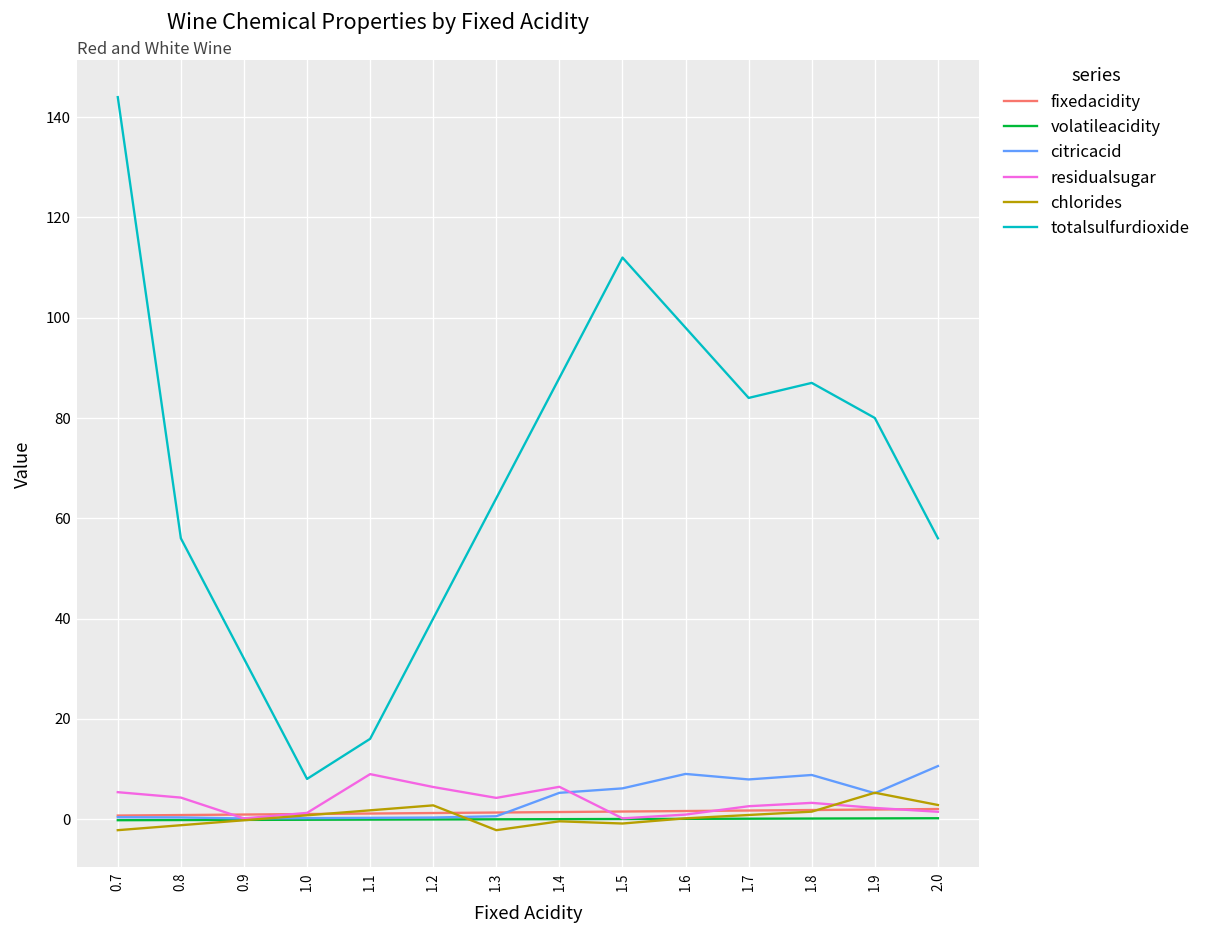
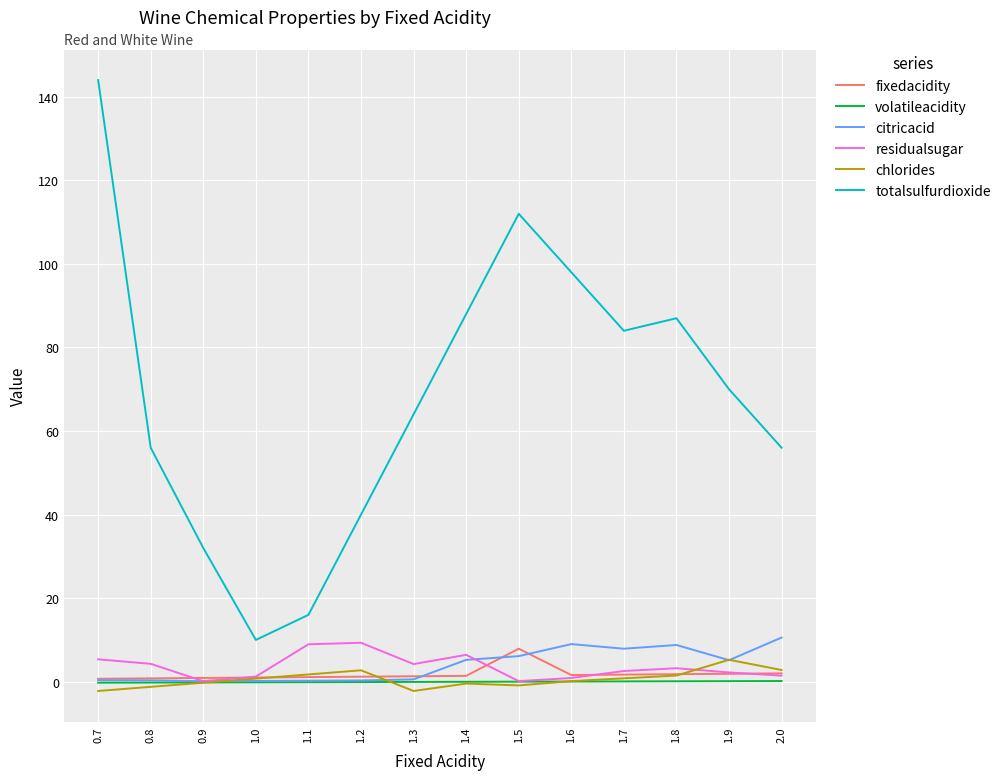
totalsulfurdioxide, 1.0: 8 -> 10
residualsugar, 1.2: 6 -> 9
fixedacidity, 1.5: 2 -> 8
totalsulfurdioxide, 1.9: 80 -> 70
